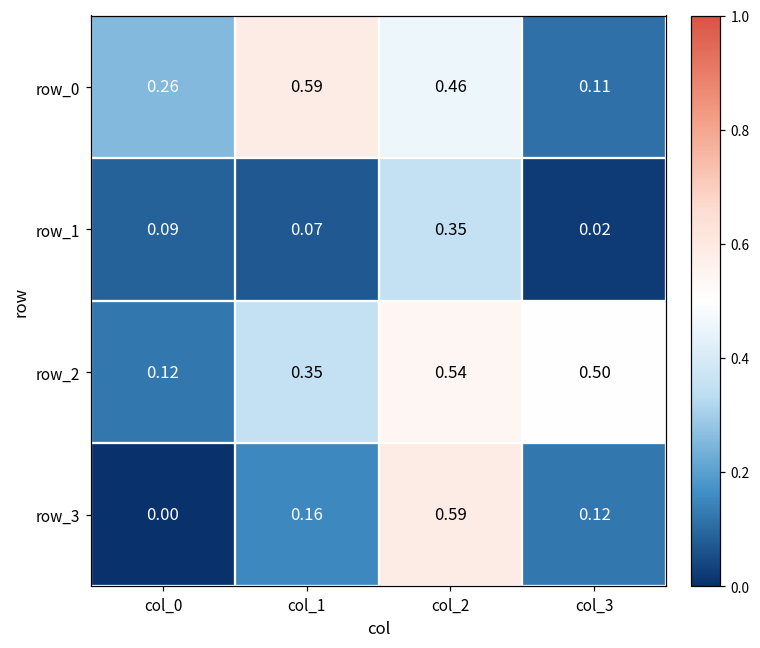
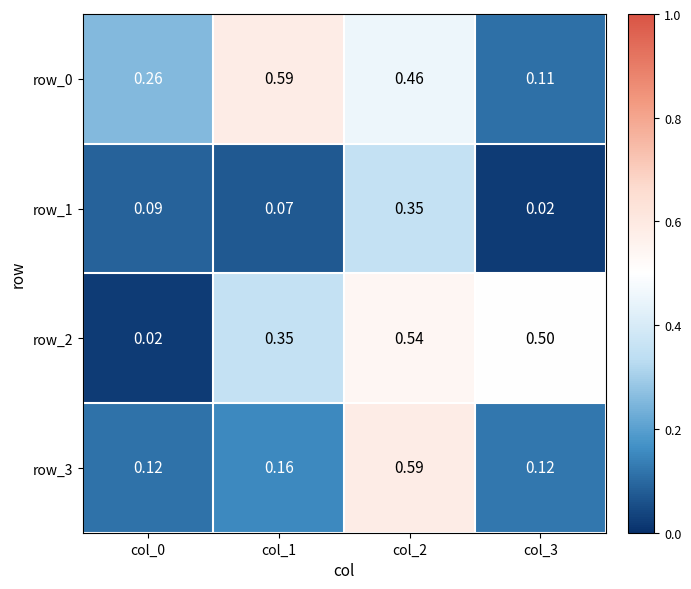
row_2, col_0: 0.12 -> 0.02
row_3, col_0: 0.00 -> 0.12
